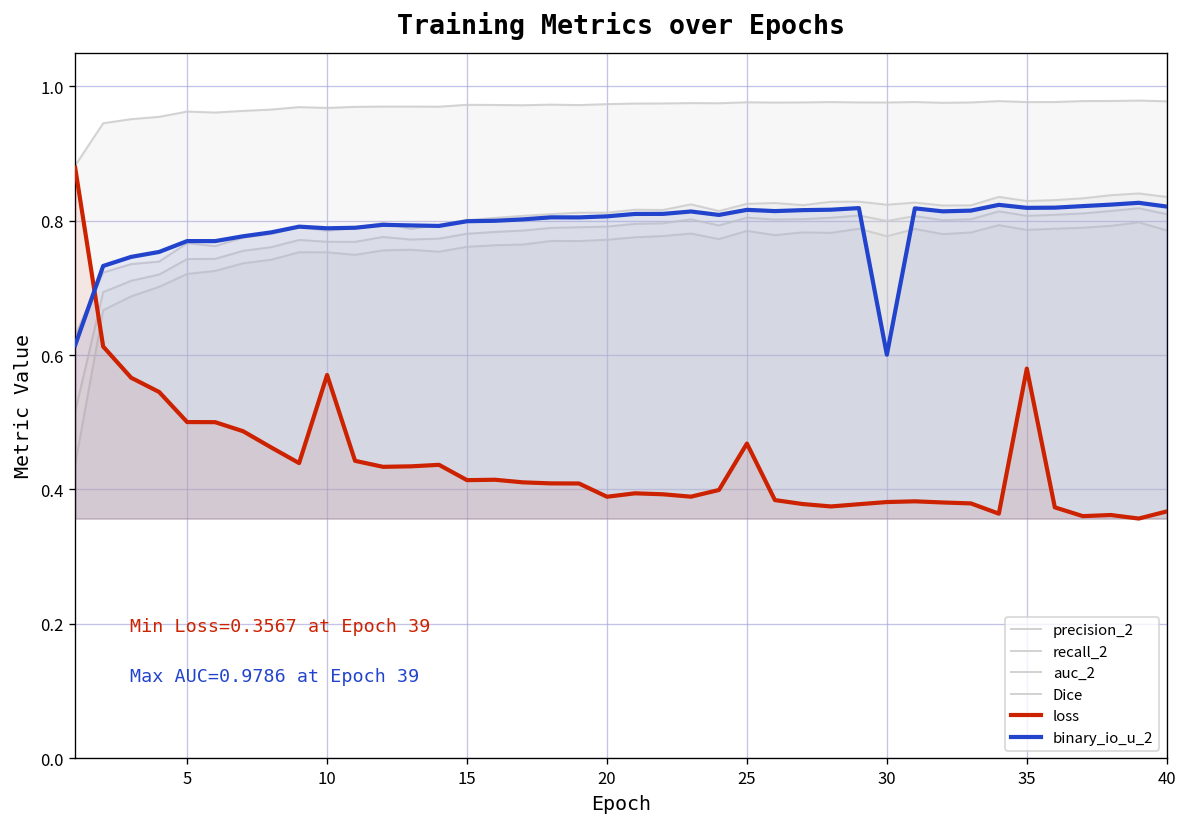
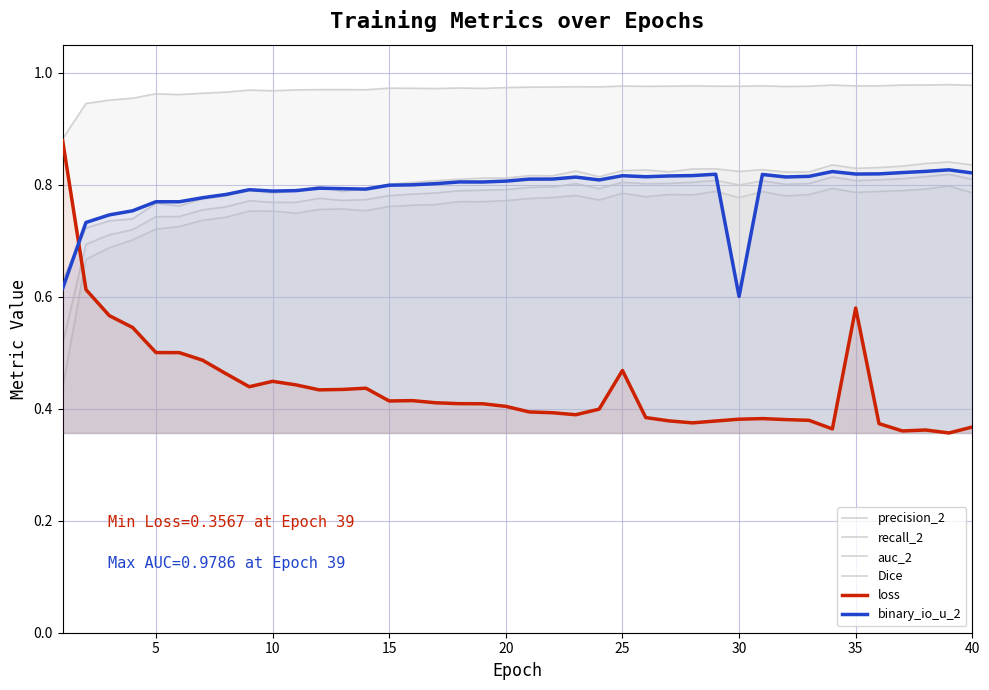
loss, 10: 0.57 -> 0.45
loss, 20: 0.39 -> 0.40
